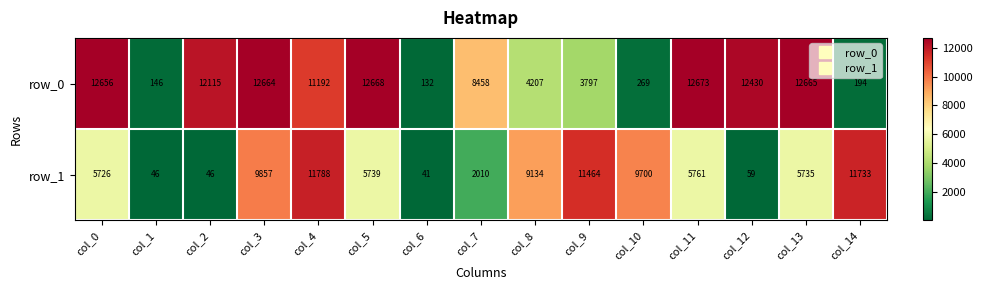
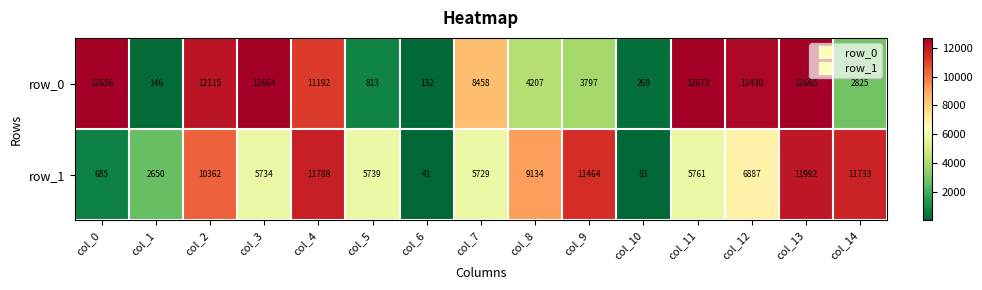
row_0, col_5: 12668 -> 813
row_0, col_14: 194 -> 2825
row_1, col_0: 5726 -> 685
row_1, col_1: 46 -> 2650
row_1, col_2: 46 -> 10362
row_1, col_3: 9857 -> 5734
row_1, col_7: 2010 -> 5729
row_1, col_10: 9700 -> 83
row_1, col_12: 59 -> 6887
row_1, col_13: 5735 -> 11992
